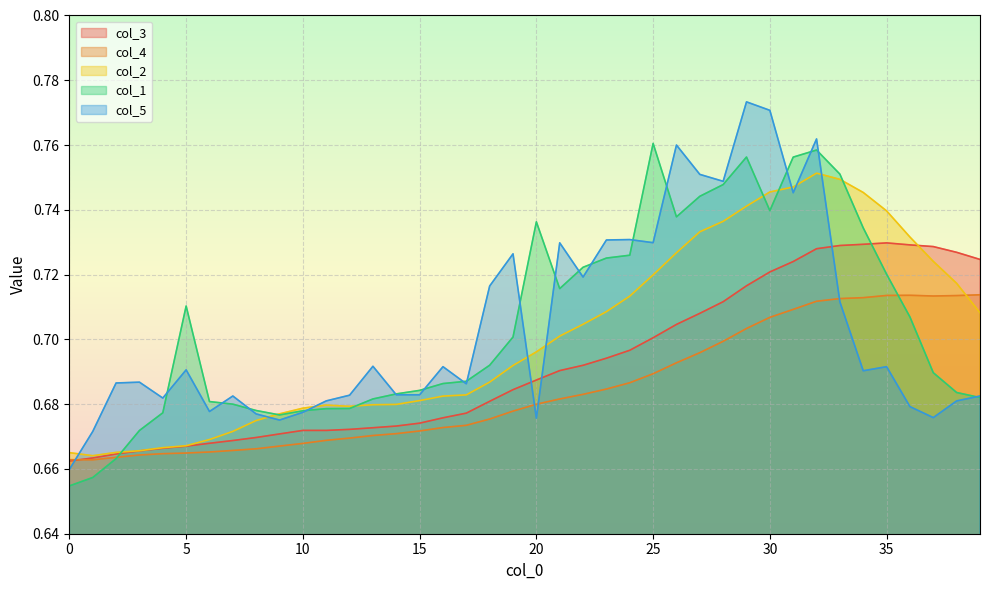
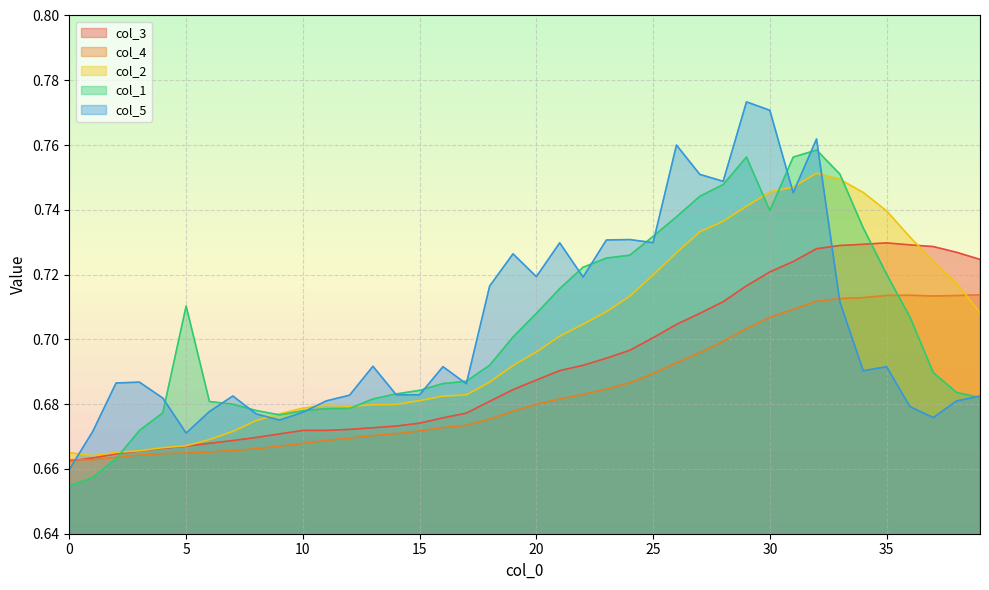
col_5, 5: 0.691 -> 0.671
col_1, 20: 0.736 -> 0.708
col_5, 20: 0.676 -> 0.719
col_1, 25: 0.761 -> 0.732
